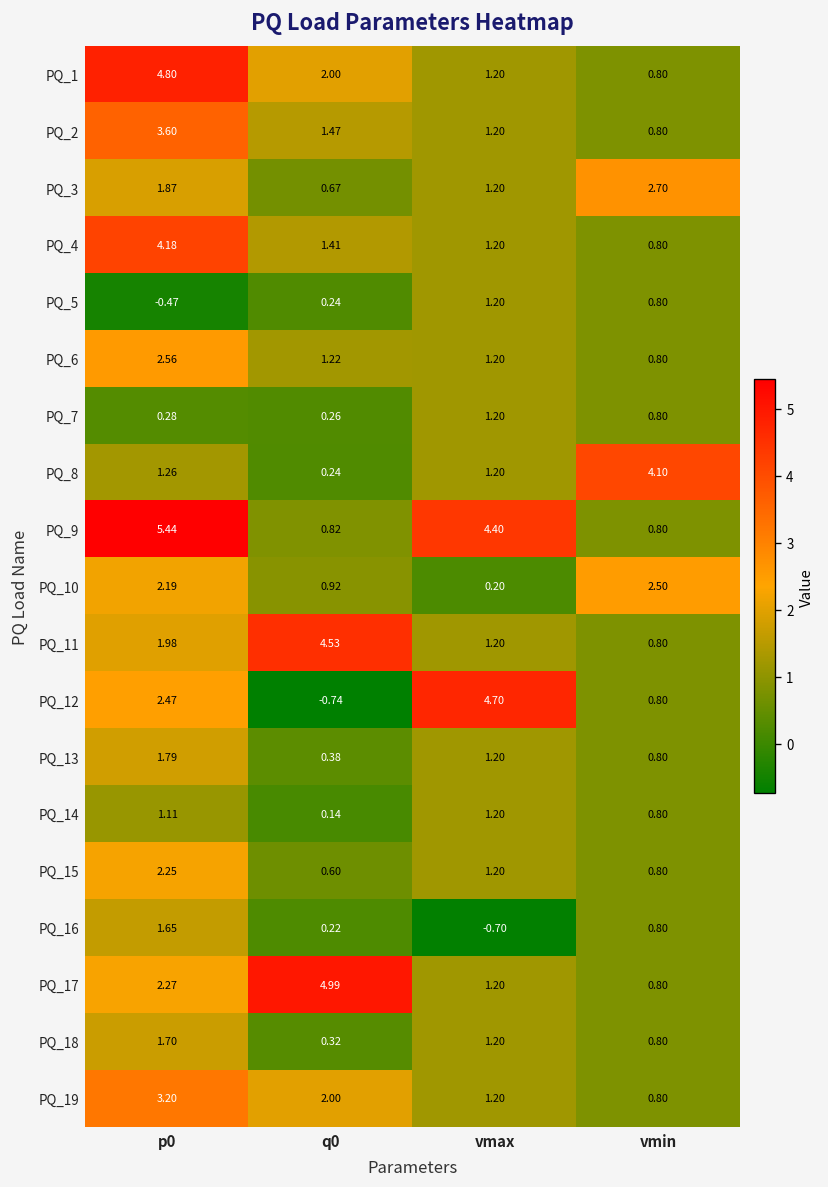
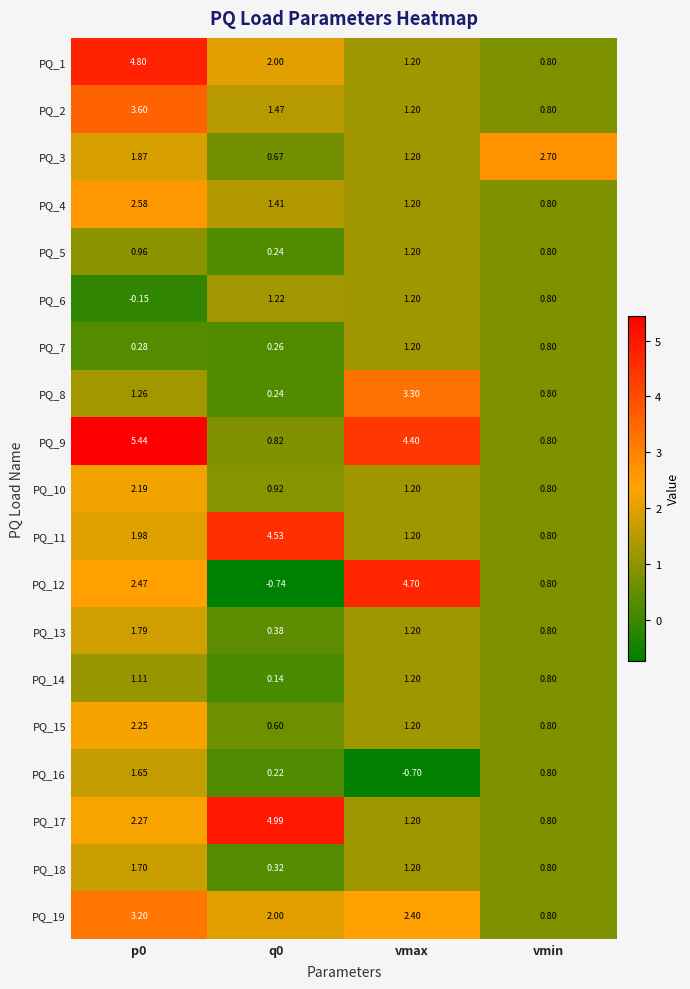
PQ_4, p0: 4.18 -> 2.58
PQ_5, p0: -0.47 -> 0.96
PQ_6, p0: 2.56 -> -0.15
PQ_8, vmax: 1.20 -> 3.30
PQ_8, vmin: 4.10 -> 0.80
PQ_10, vmax: 0.20 -> 1.20
PQ_10, vmin: 2.50 -> 0.80
PQ_19, vmax: 1.20 -> 2.40
